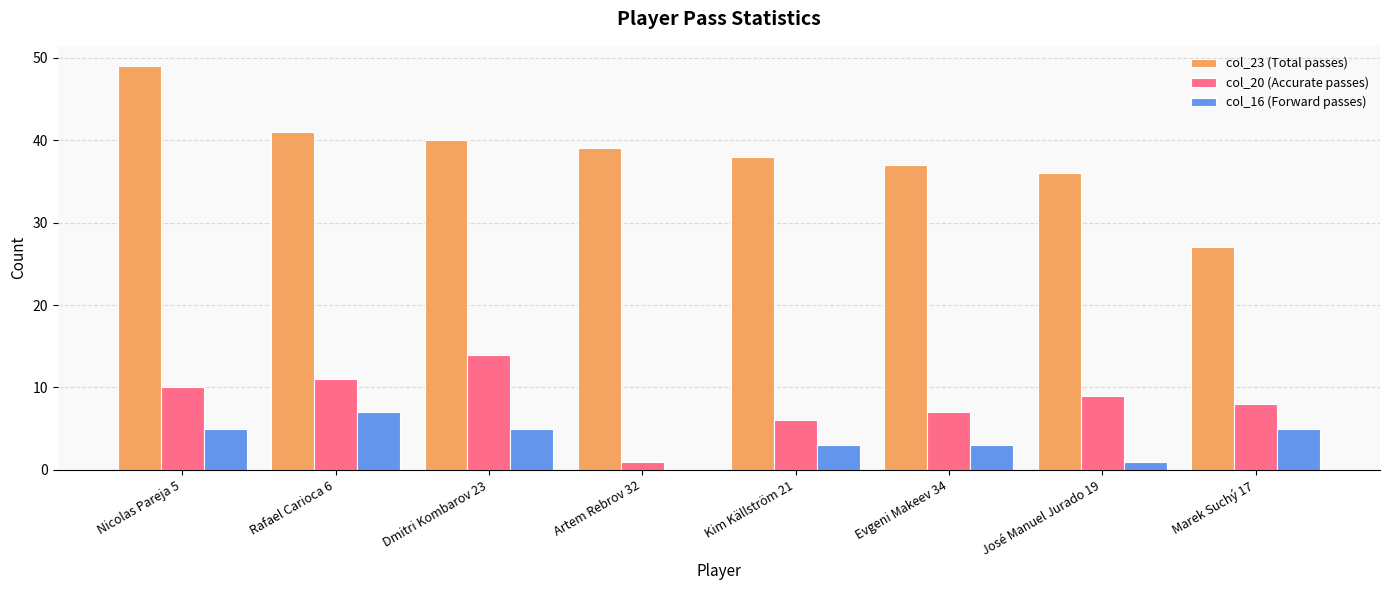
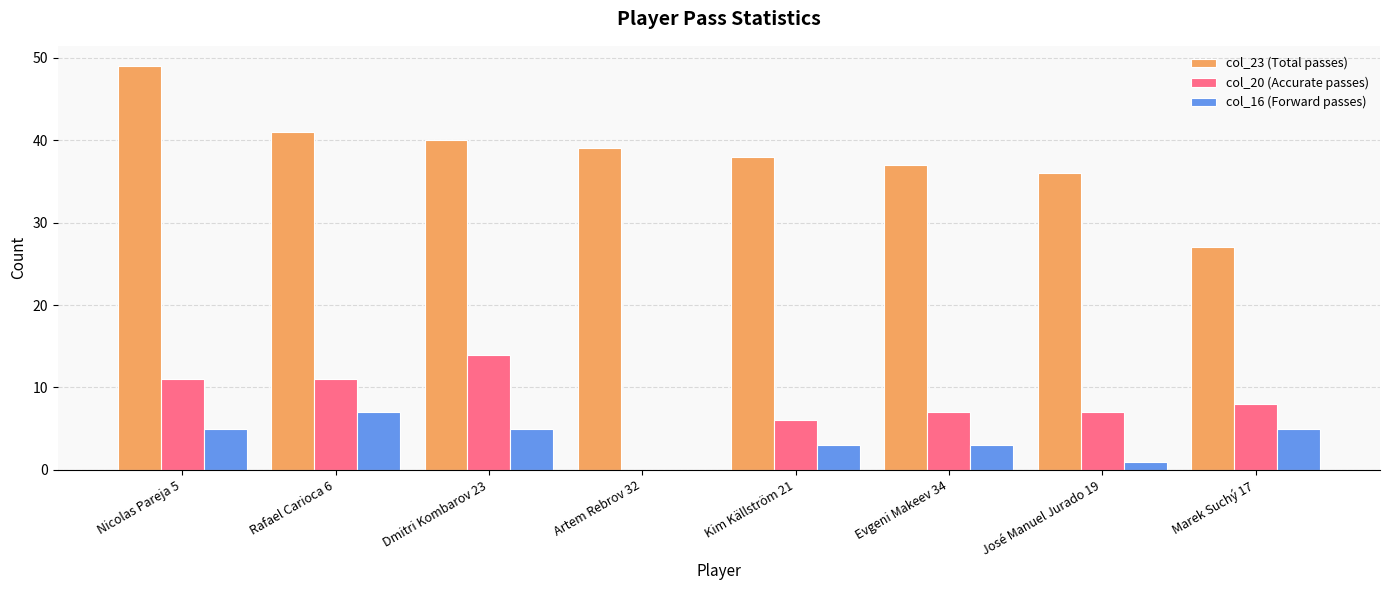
col_20 (Accurate passes), Nicolas Pareja 5: 10 -> 11
col_20 (Accurate passes), Artem Rebrov 32: 1 -> 0
col_20 (Accurate passes), José Manuel Jurado 19: 9 -> 7
